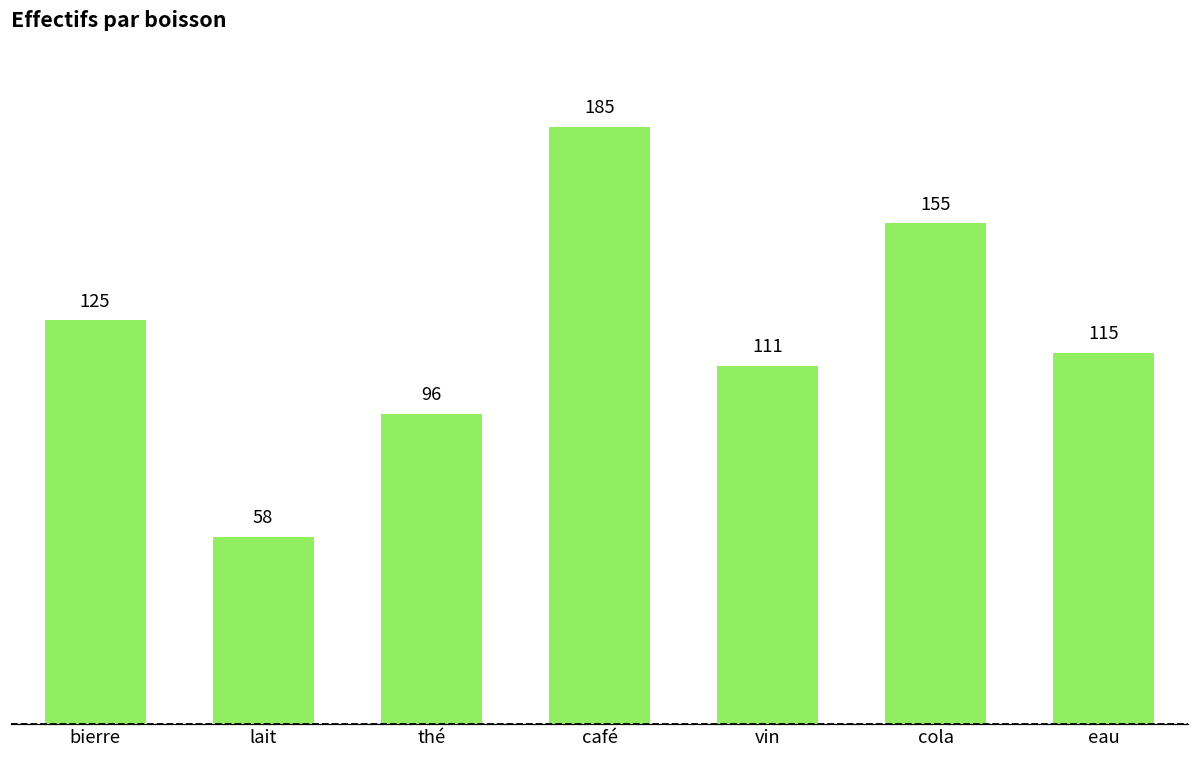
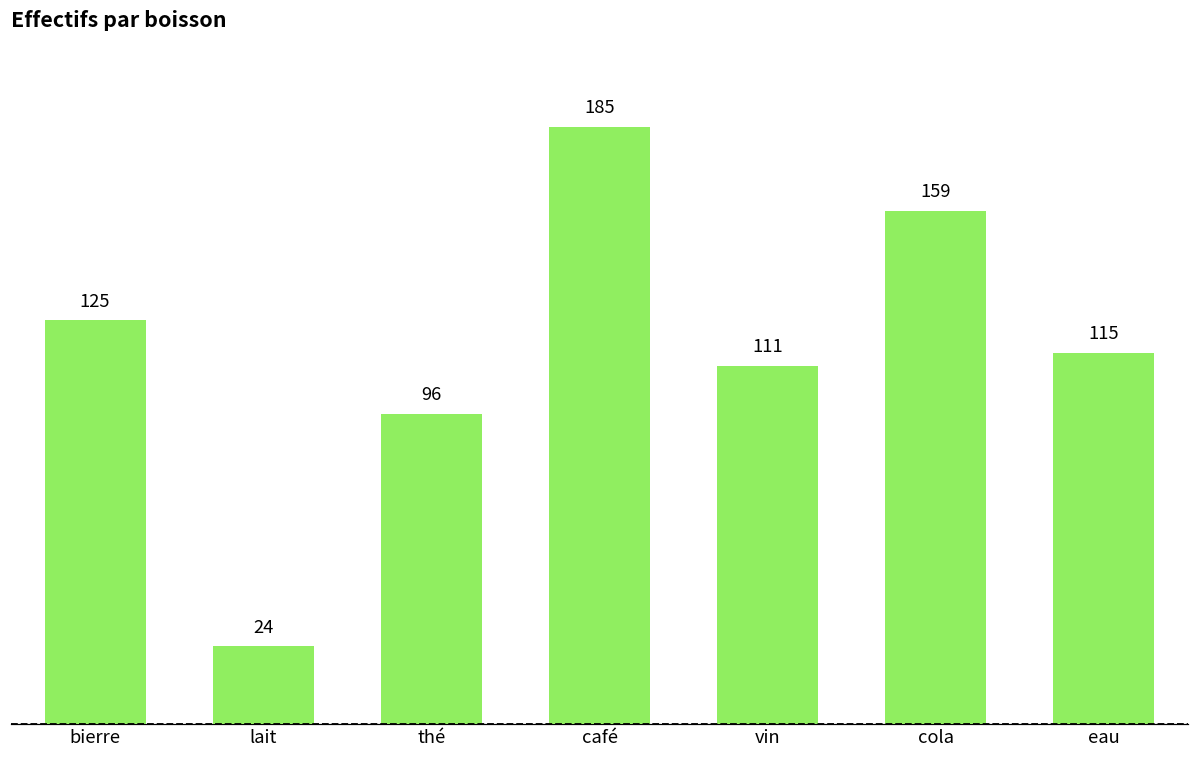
lait: 58 -> 24
cola: 155 -> 159
